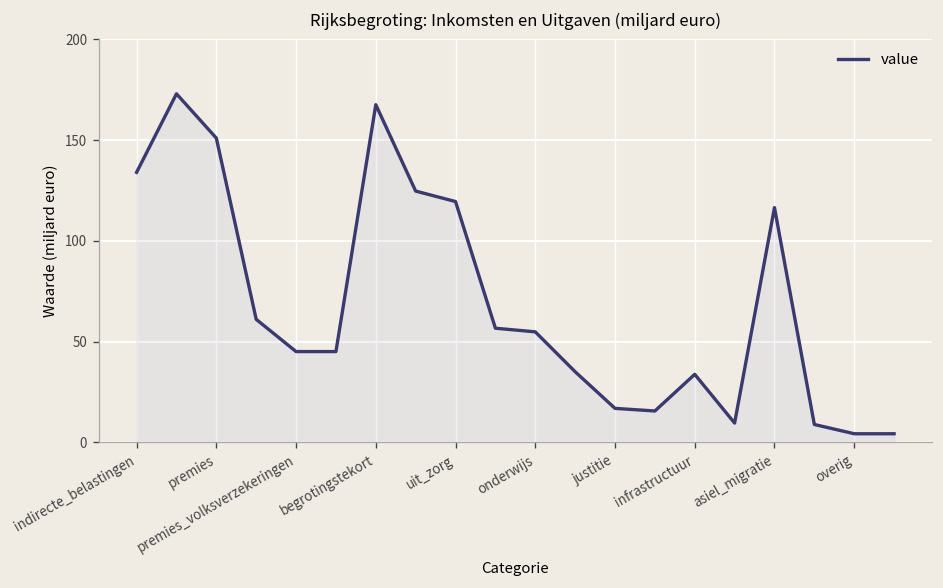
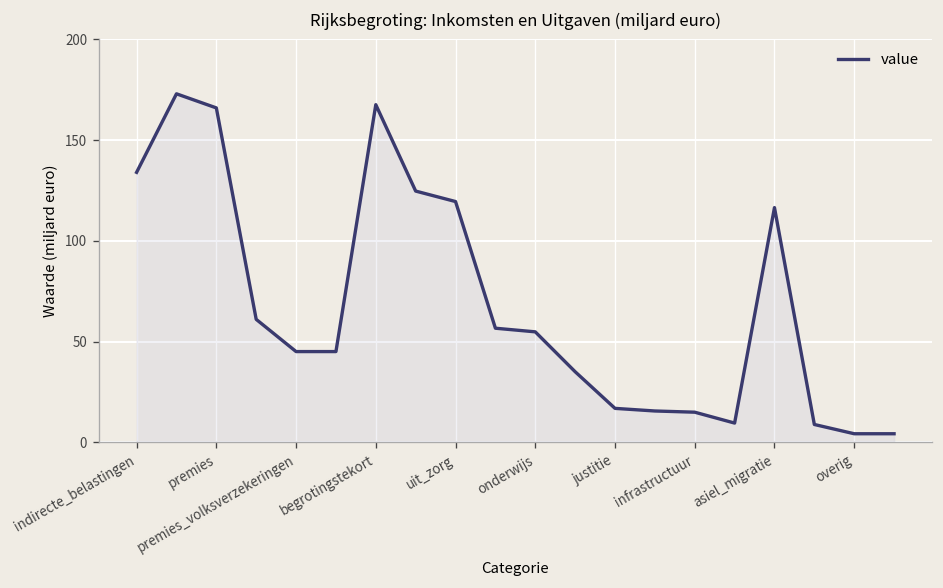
premies: 151 -> 166
infrastructuur: 34 -> 15
